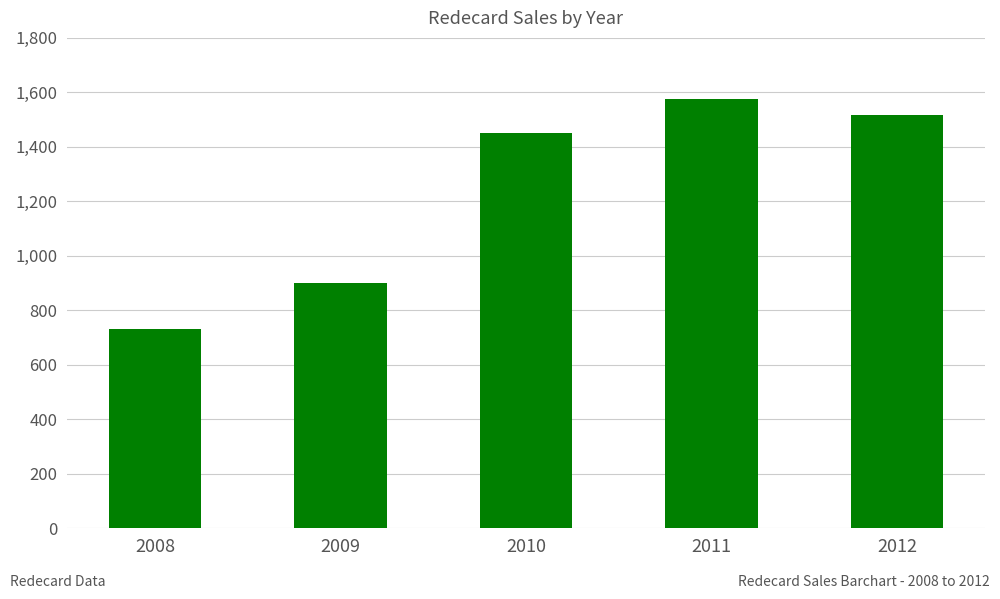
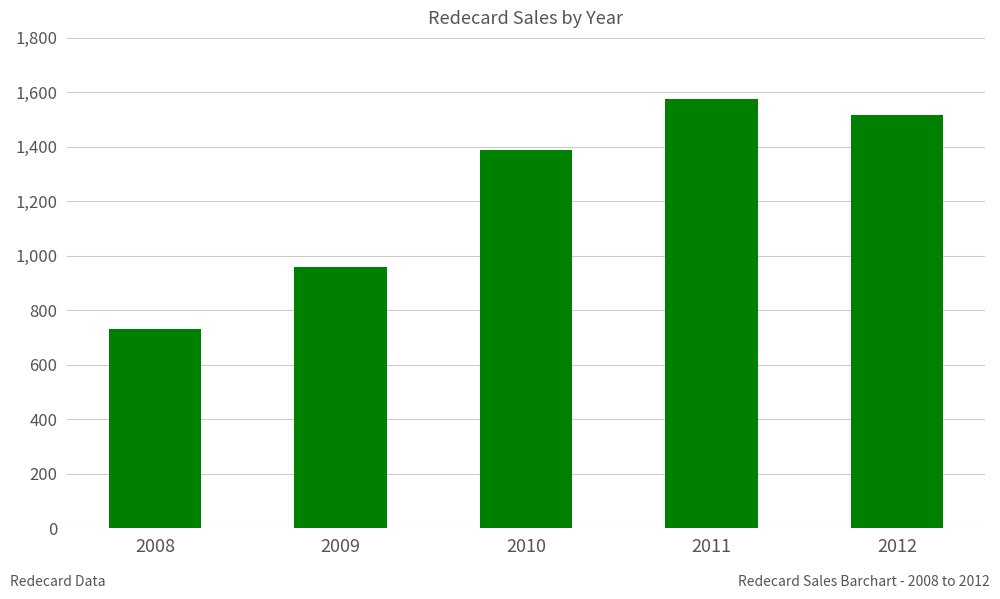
2009: 900 -> 960
2010: 1,450 -> 1,390
